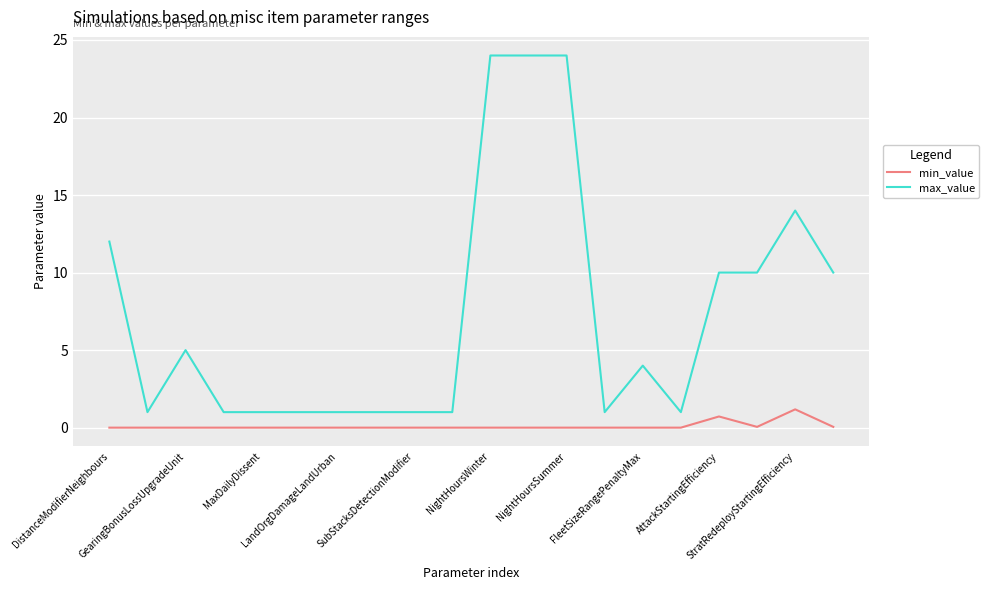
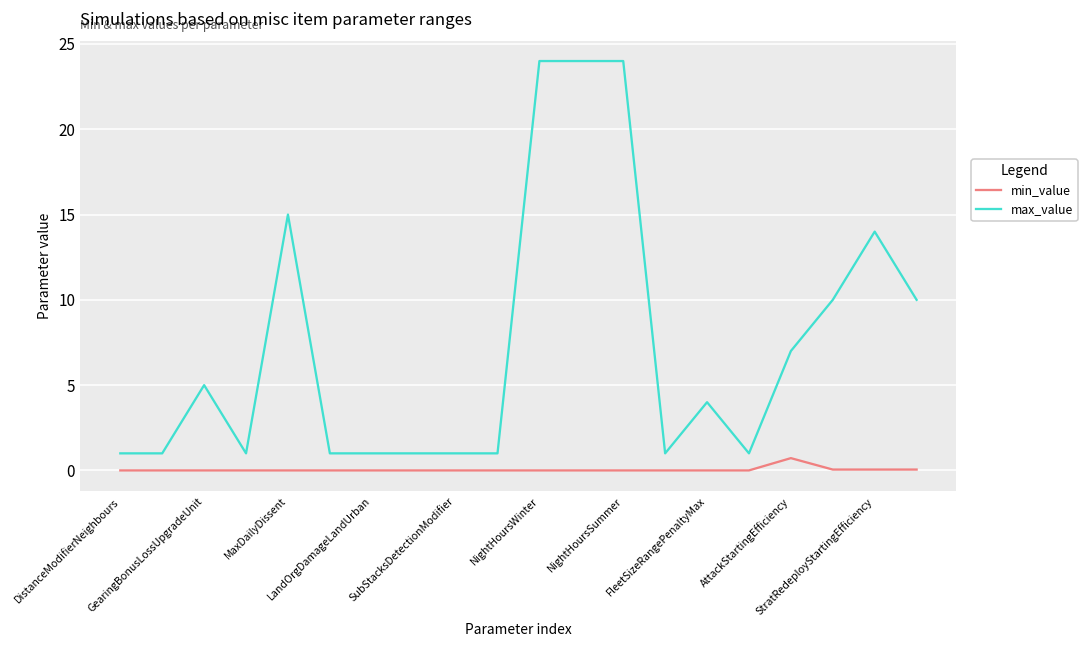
max_value, DistanceModifierNeighbours: 12 -> 1
max_value, MaxDailyDissent: 1 -> 15
max_value, AttackStartingEfficiency: 10 -> 7
min_value, StratRedeployStartingEfficiency: 1.2 -> 0.1
